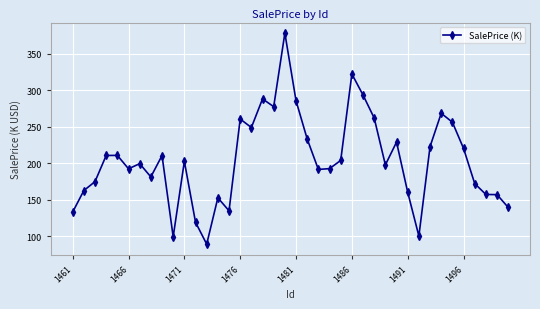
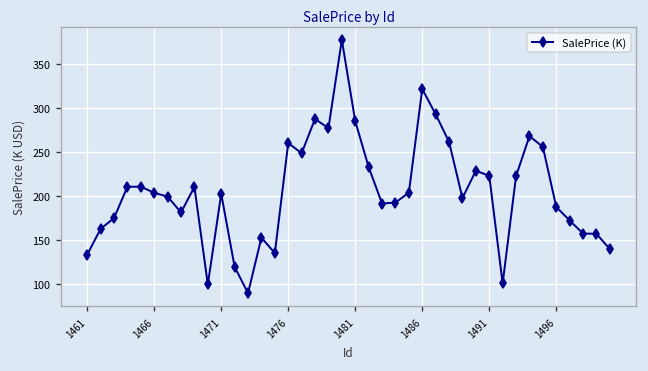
1466: 190 -> 200
1491: 160 -> 220
1496: 220 -> 190
